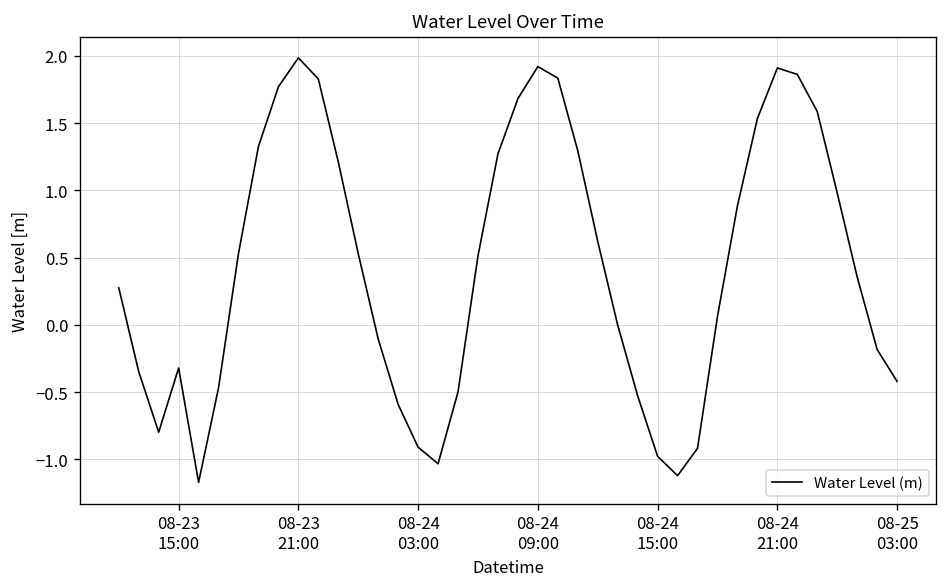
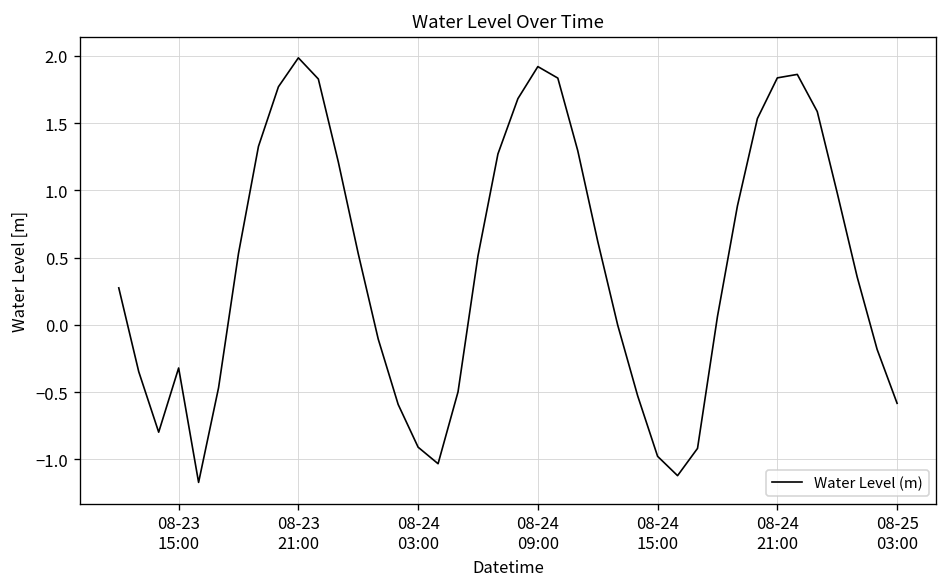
08-24 21:00: 1.91 -> 1.84
08-25 03:00: -0.42 -> -0.58
